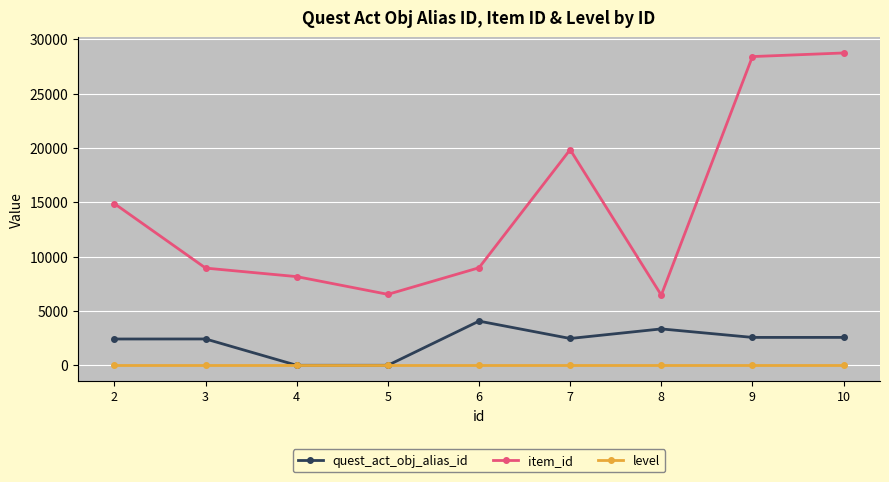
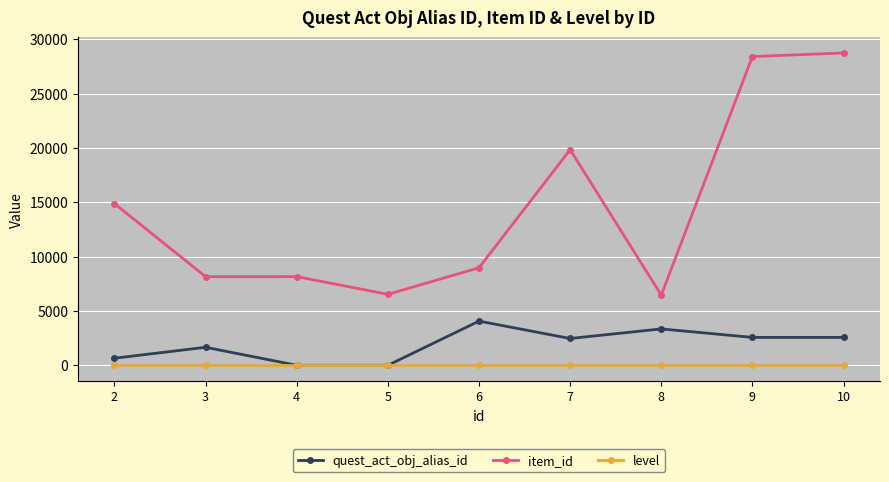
quest_act_obj_alias_id, 2: 2400 -> 700
quest_act_obj_alias_id, 3: 2400 -> 1700
item_id, 3: 8900 -> 8200
